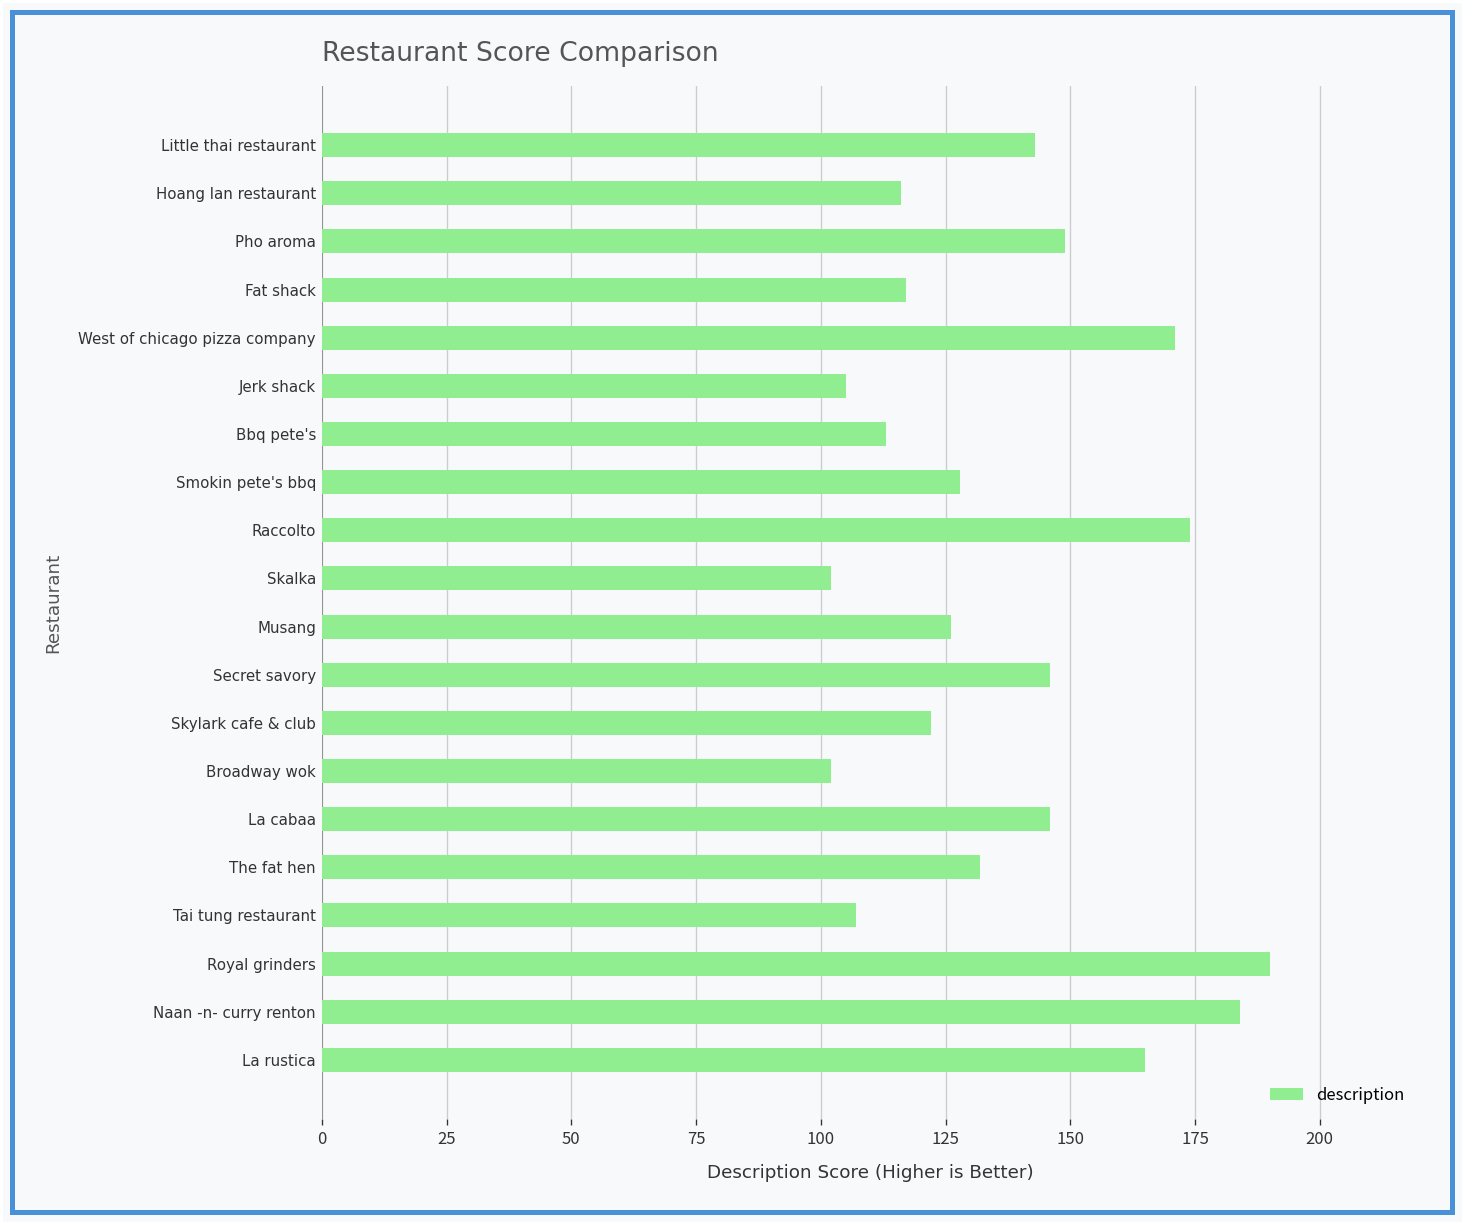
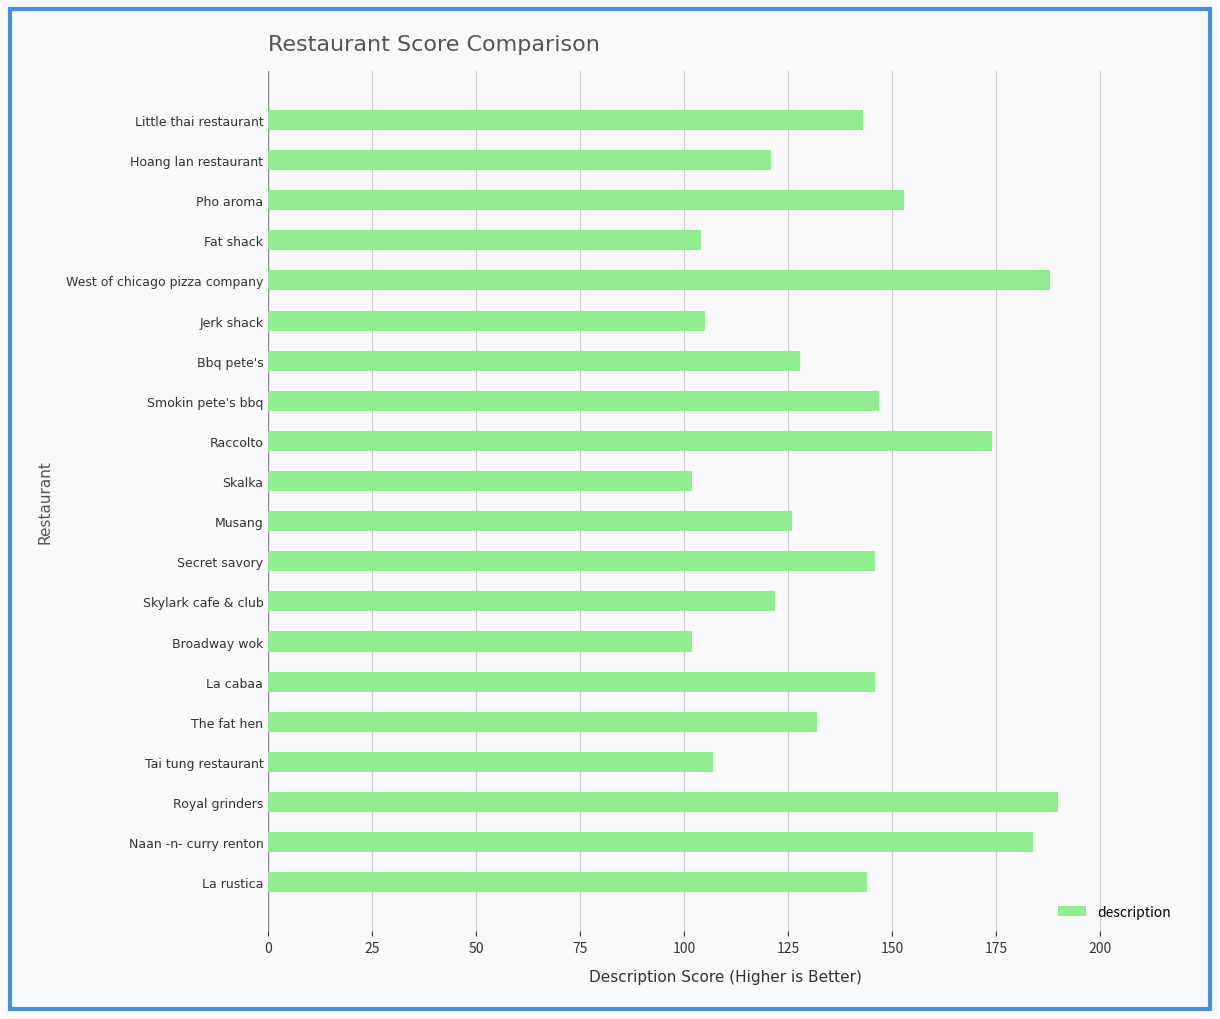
Hoang lan restaurant: 116 -> 121
Pho aroma: 149 -> 153
Fat shack: 117 -> 104
West of chicago pizza company: 171 -> 188
Bbq pete's: 113 -> 128
Smokin pete's bbq: 128 -> 147
La rustica: 165 -> 144
